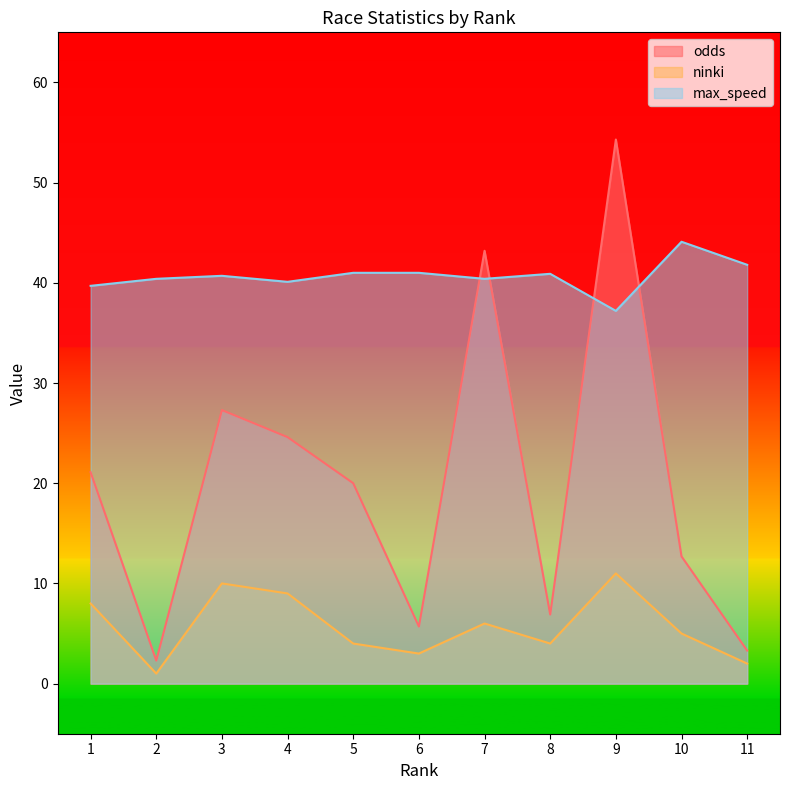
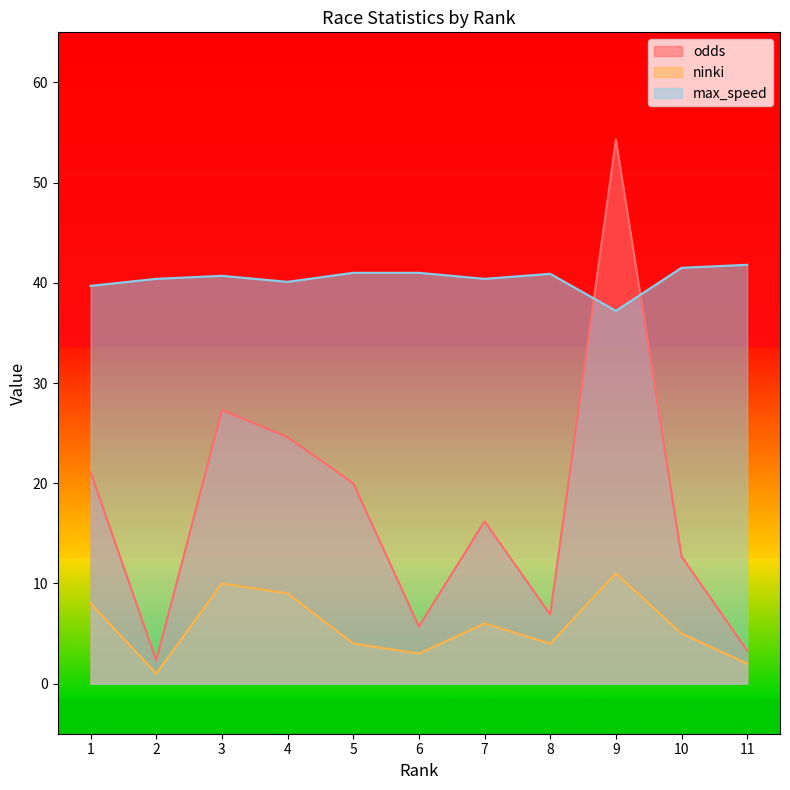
odds, 7: 43.2 -> 16.2
max_speed, 10: 44.1 -> 41.5
